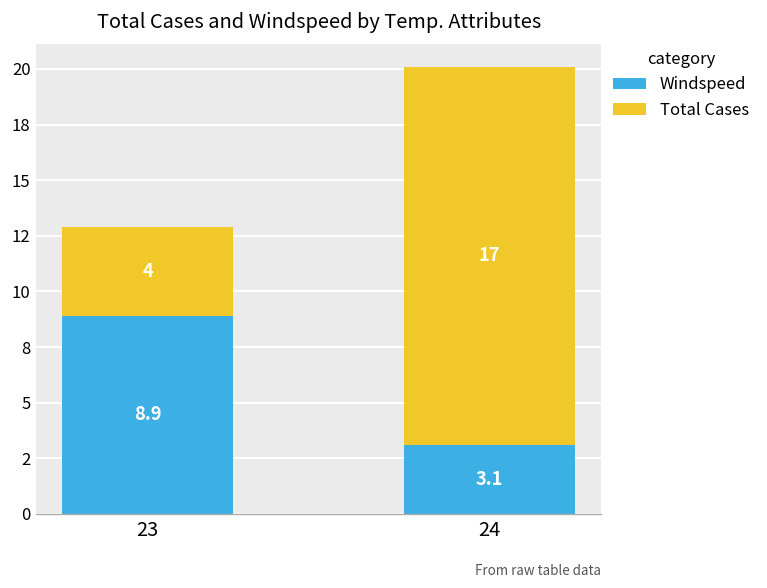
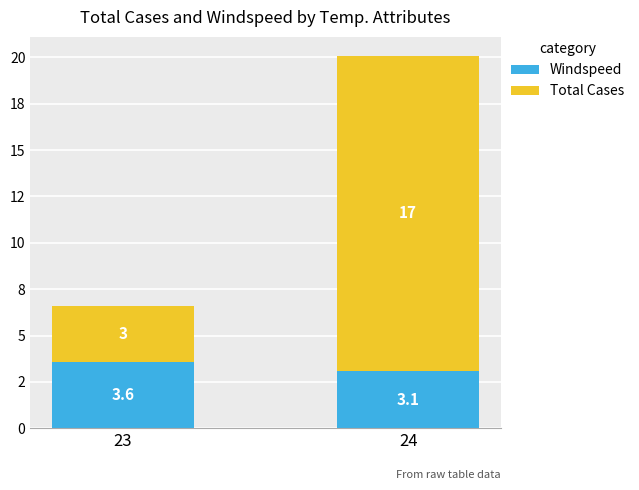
Windspeed, 23: 8.9 -> 3.6
Total Cases, 23: 4 -> 3
